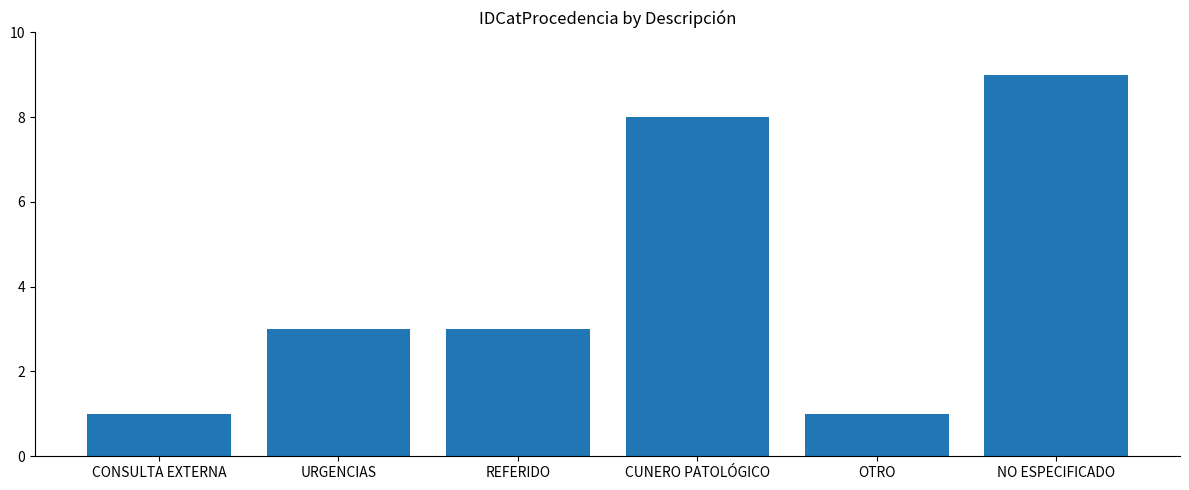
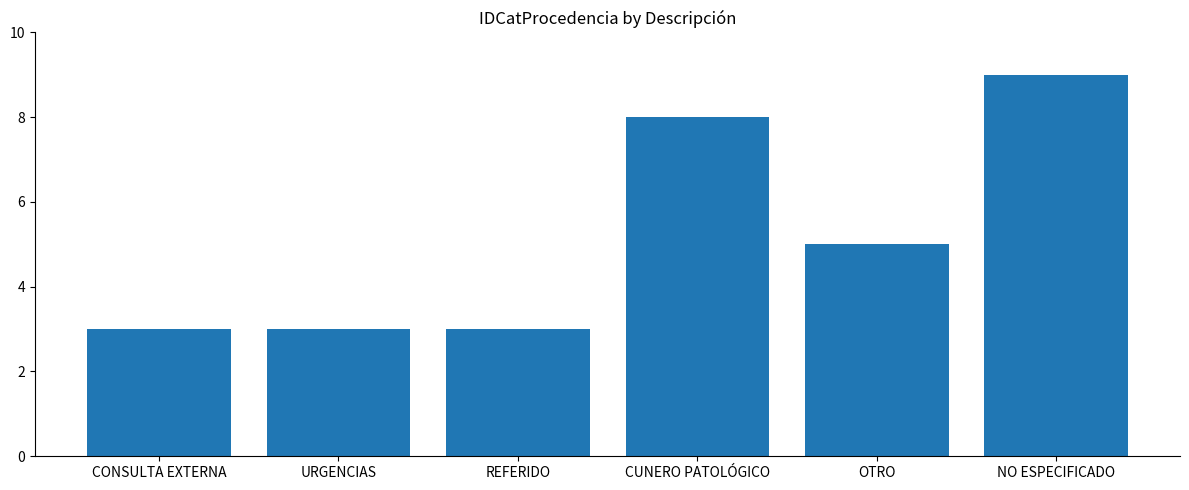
CONSULTA EXTERNA: 1 -> 3
OTRO: 1 -> 5
